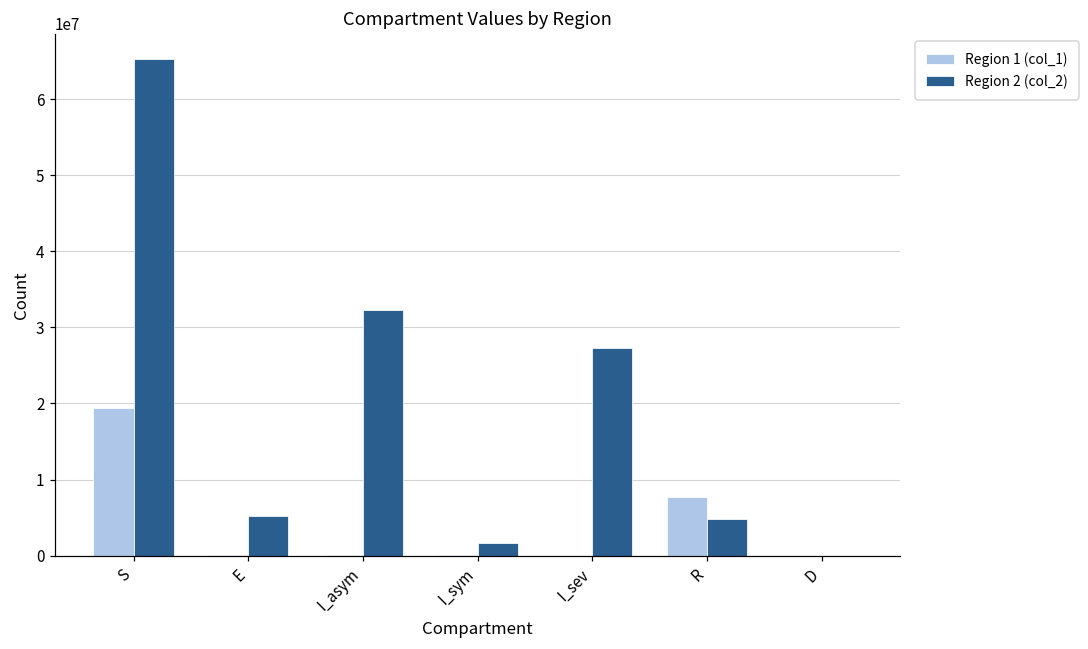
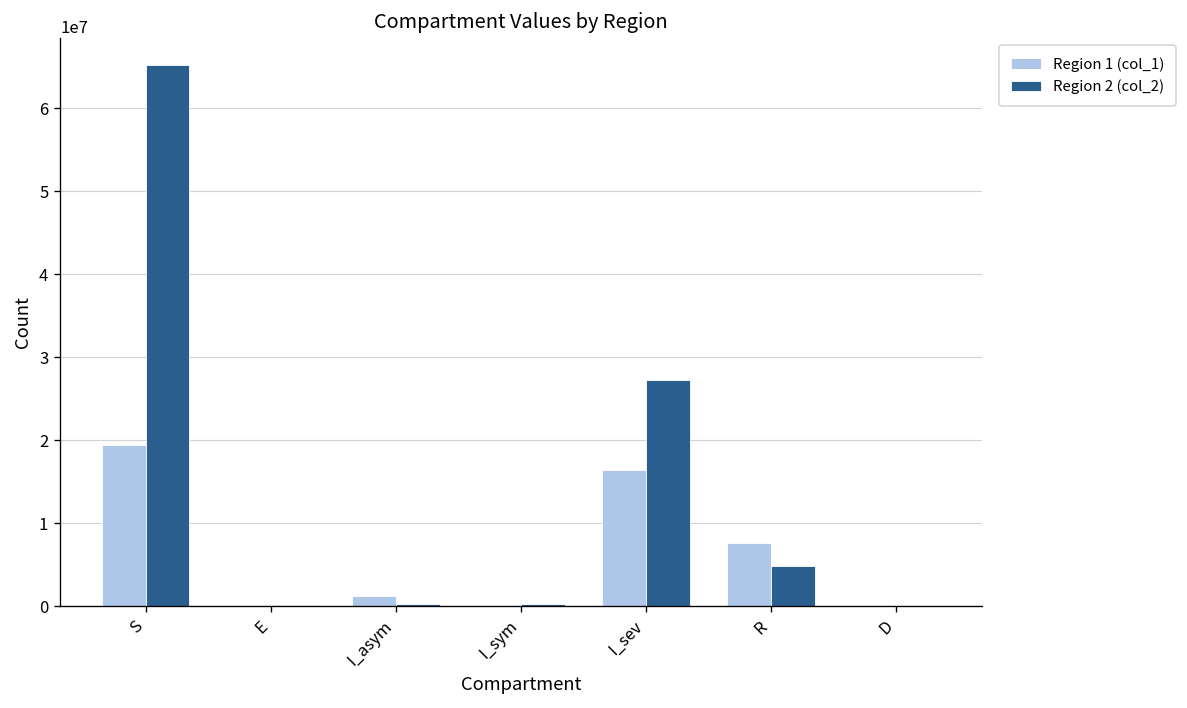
Region 2 (col_2), E: 5000000 -> 0
Region 1 (col_1), I_asym: 0 -> 1000000
Region 2 (col_2), I_asym: 32000000 -> 0
Region 2 (col_2), I_sym: 2000000 -> 0
Region 1 (col_1), I_sev: 0 -> 16000000
